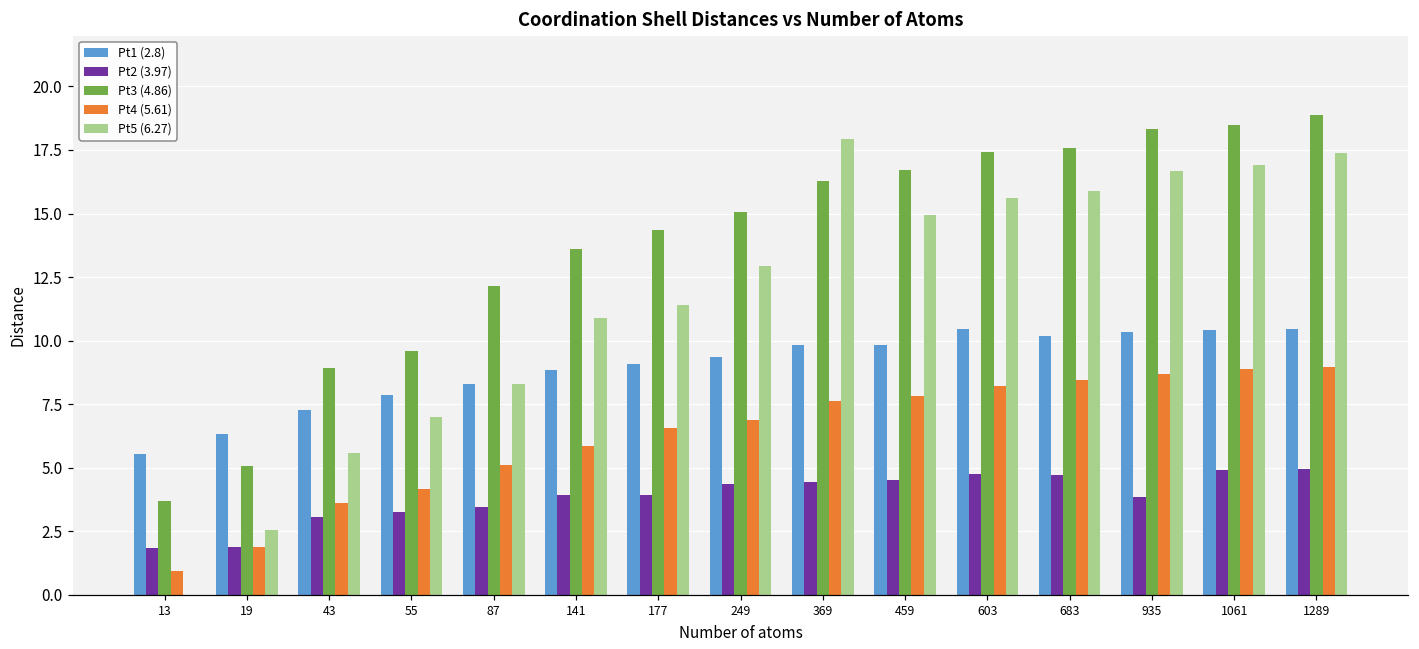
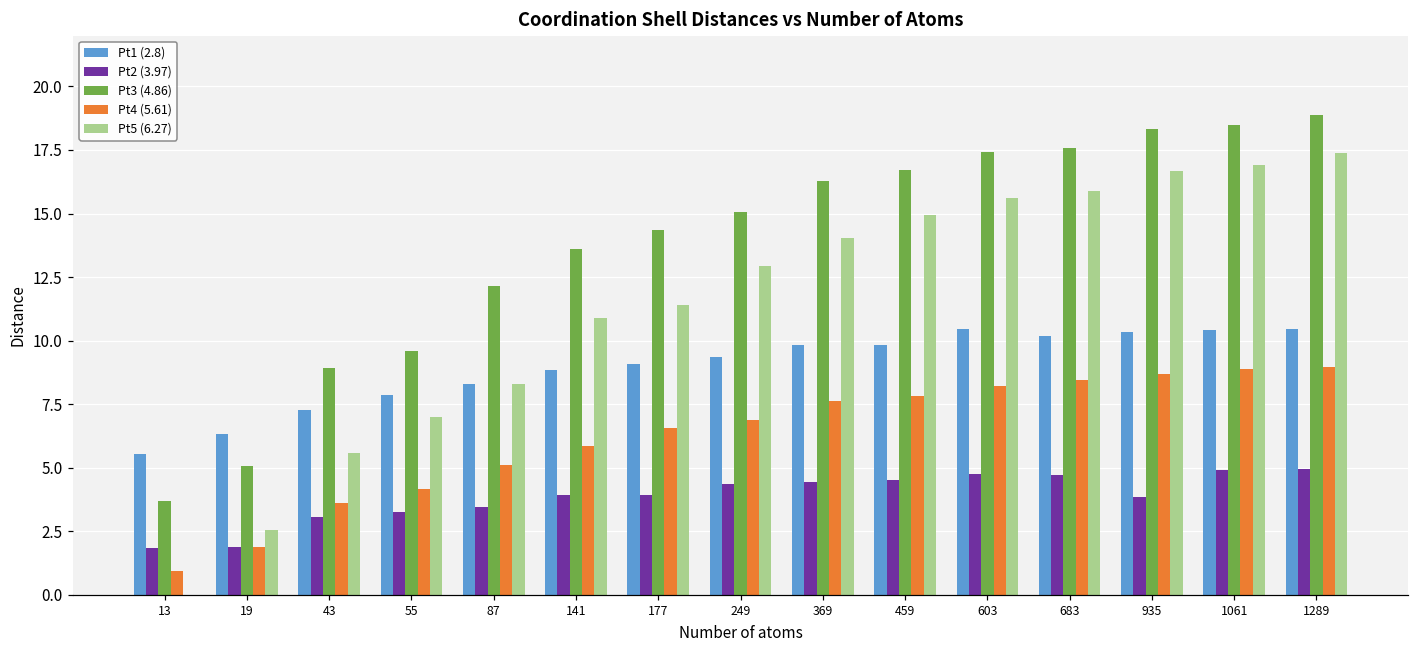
Pt5 (6.27), 369: 17.9 -> 14.1
